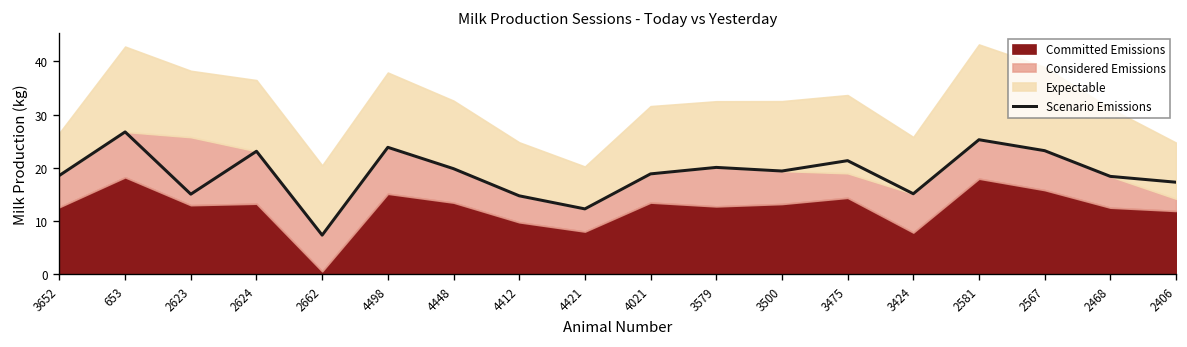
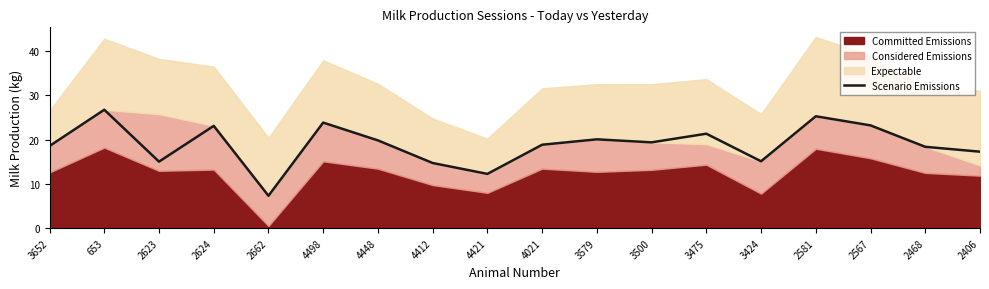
Expectable, 2406: 11 -> 17
